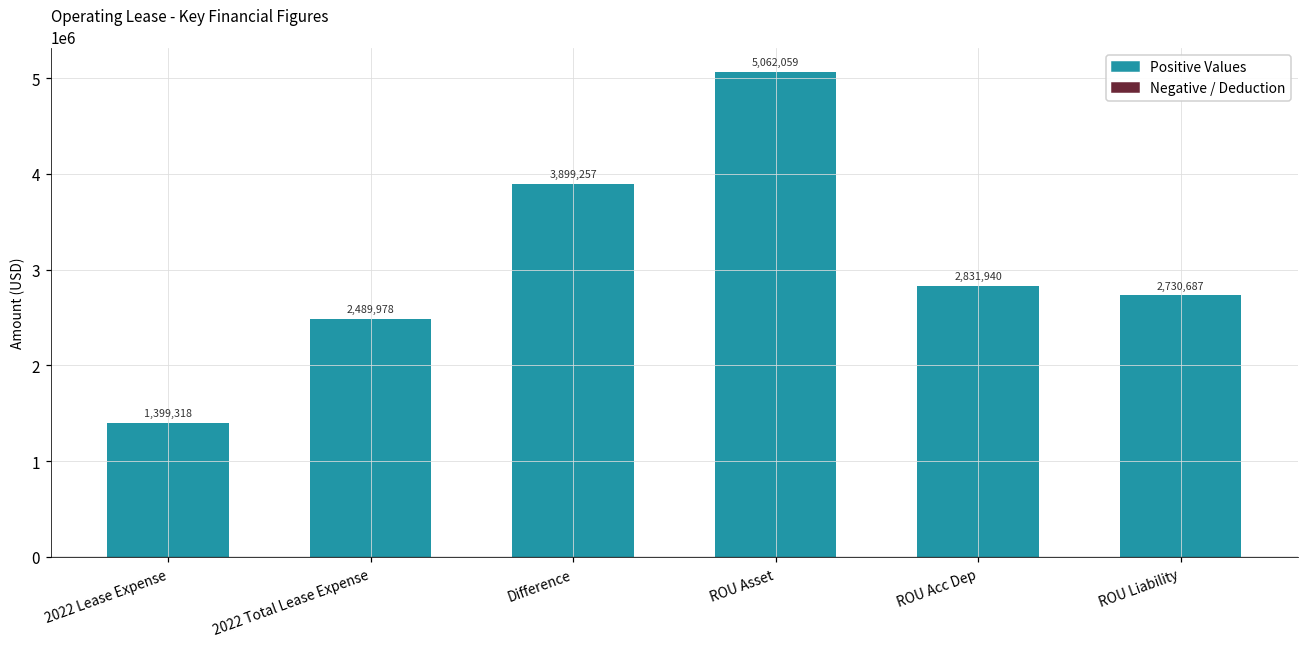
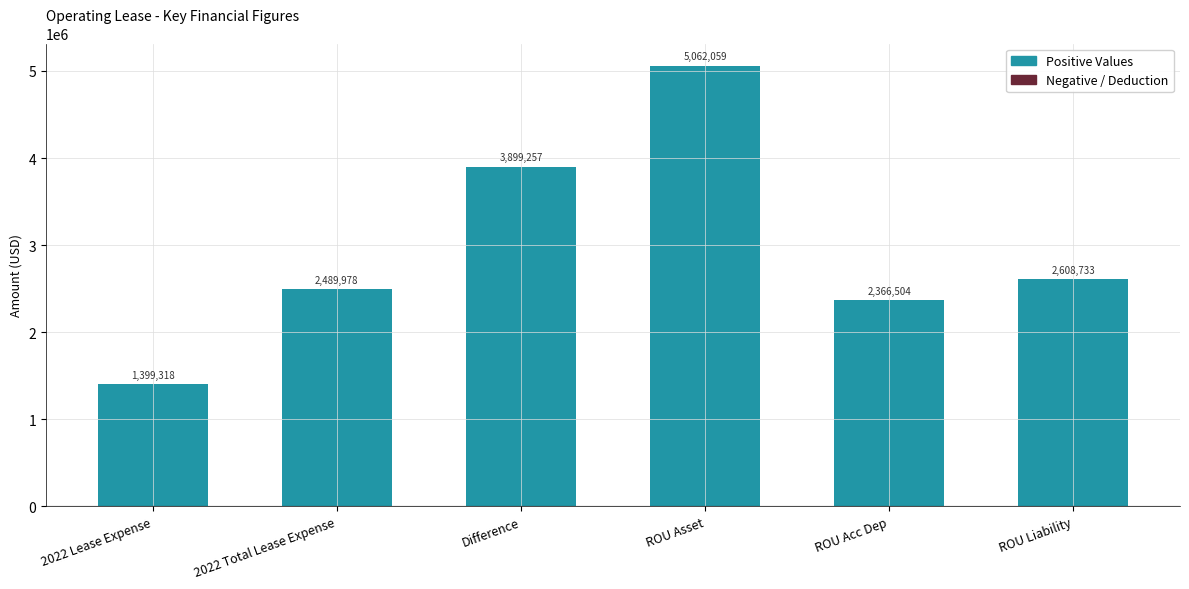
ROU Acc Dep: 2,831,940 -> 2,366,504
ROU Liability: 2,730,687 -> 2,608,733
